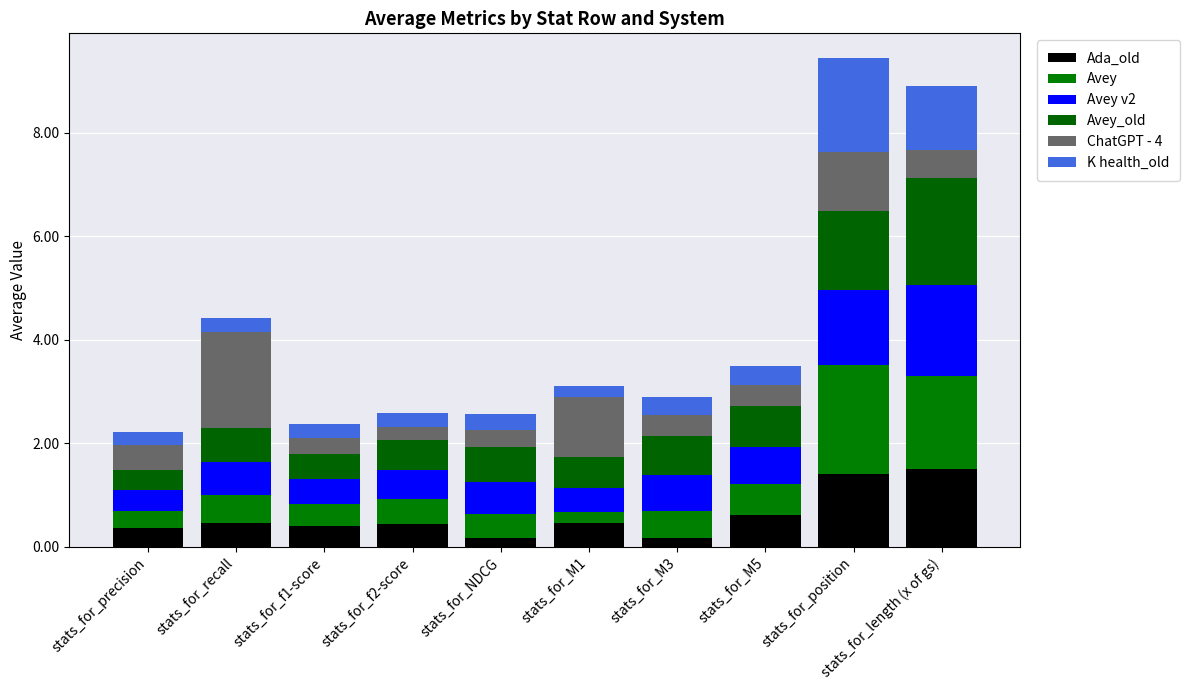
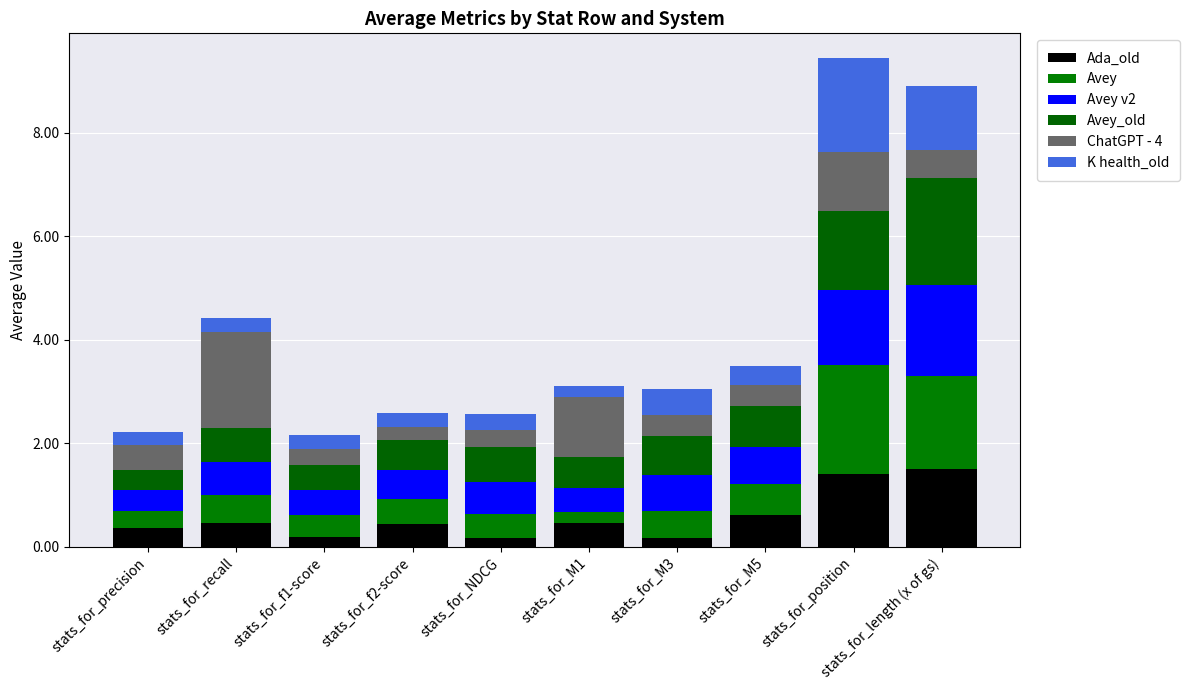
Ada_old, stats_for_f1-score: 0.4 -> 0.2
K health_old, stats_for_M3: 0.3 -> 0.5
